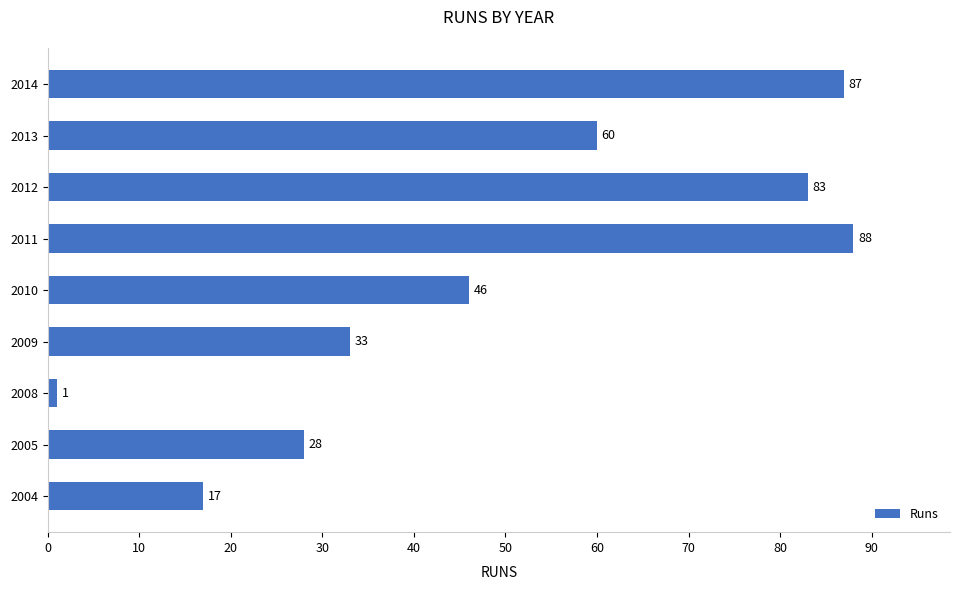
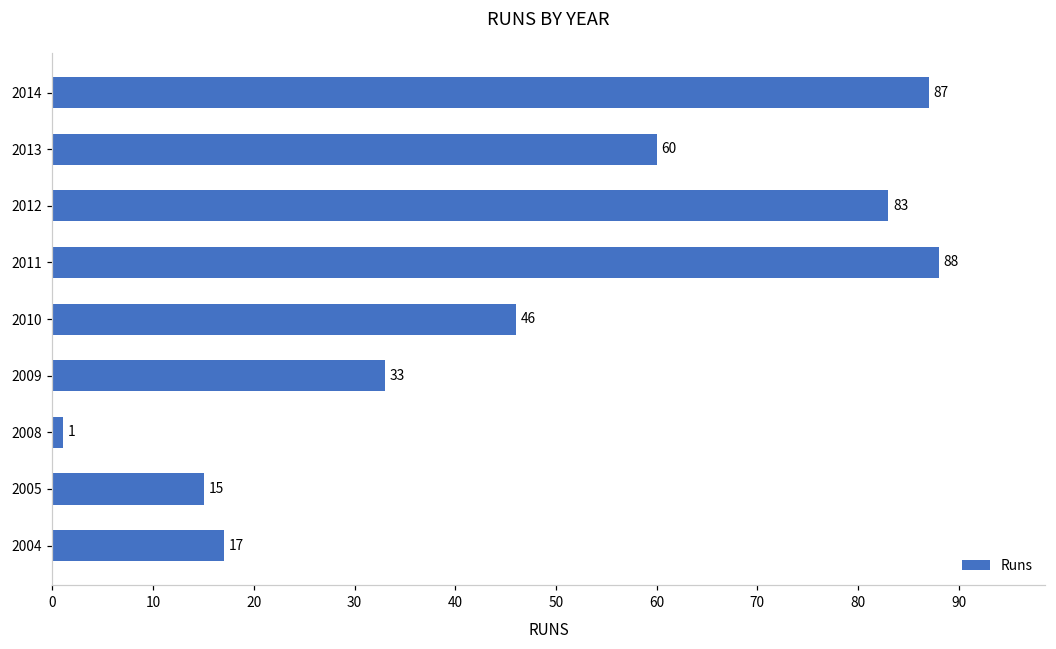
2005: 28 -> 15
